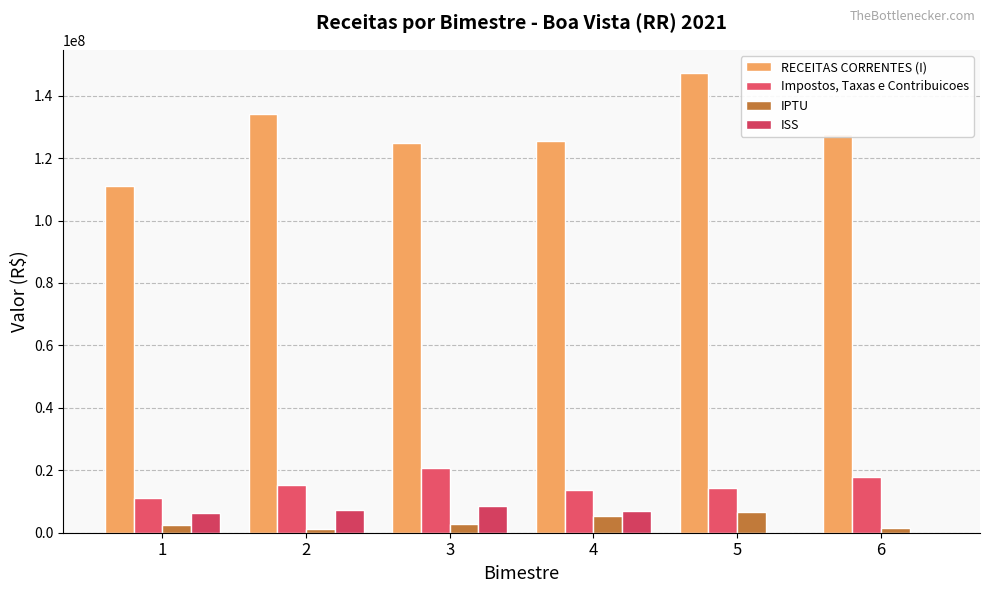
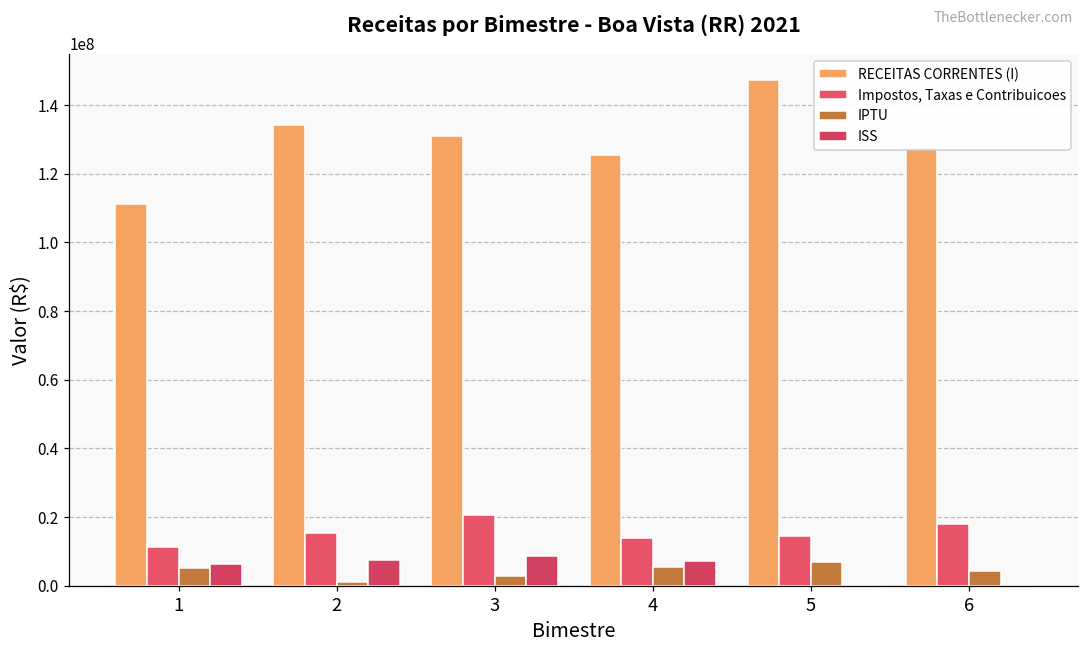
IPTU, 1: 2000000 -> 5000000
RECEITAS CORRENTES (I), 3: 125000000 -> 131000000
IPTU, 6: 1000000 -> 4000000
